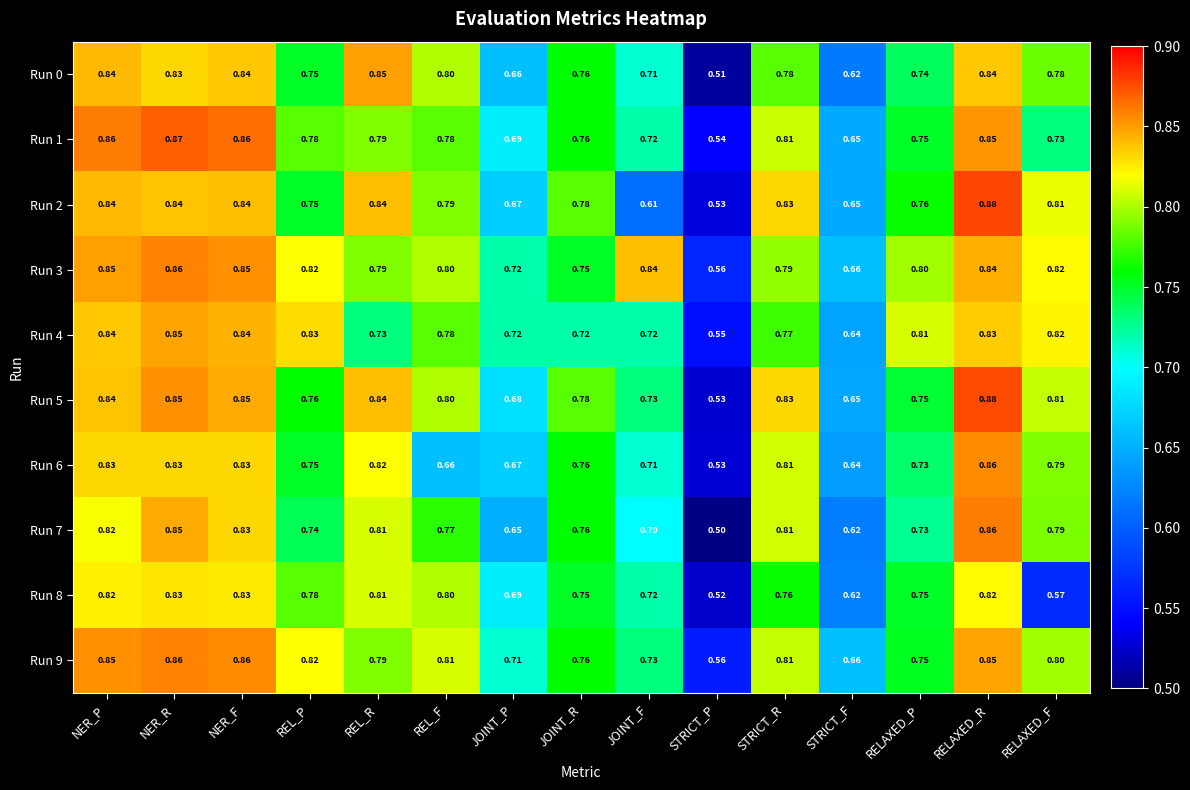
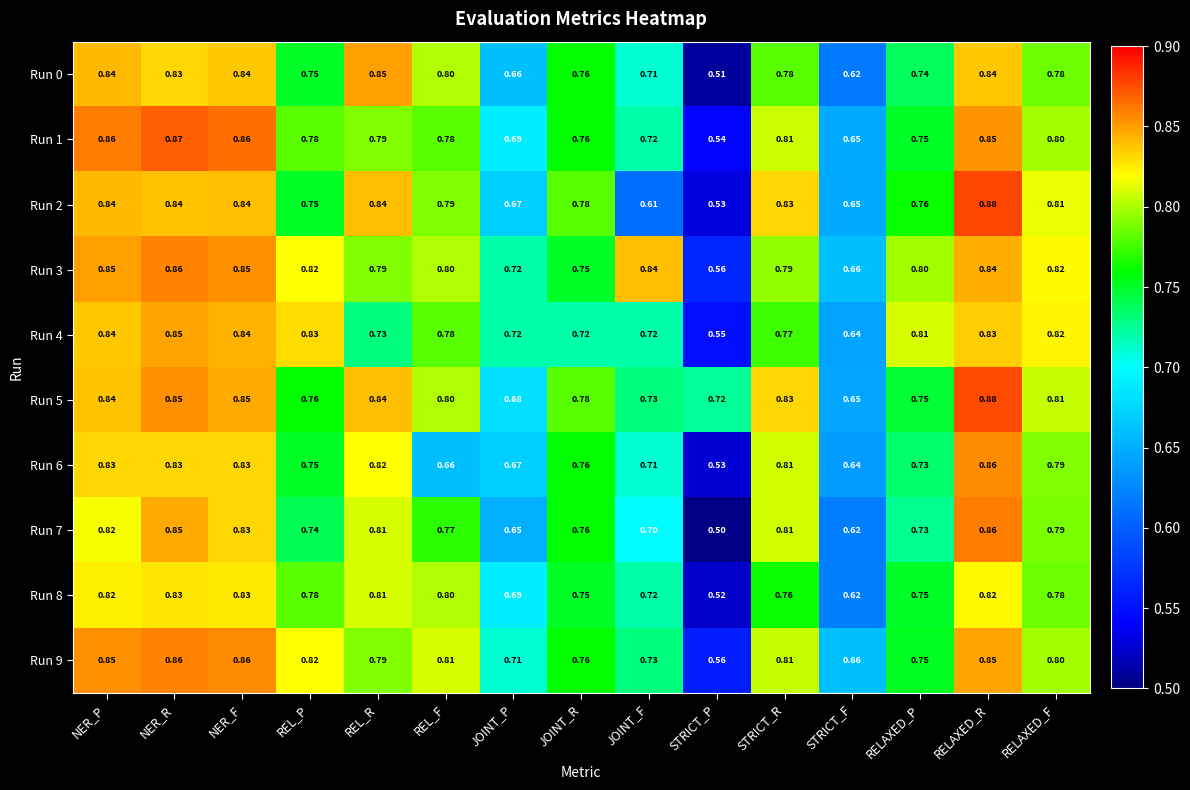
Run 1, RELAXED_F: 0.73 -> 0.80
Run 5, STRICT_P: 0.53 -> 0.72
Run 8, RELAXED_F: 0.57 -> 0.78
